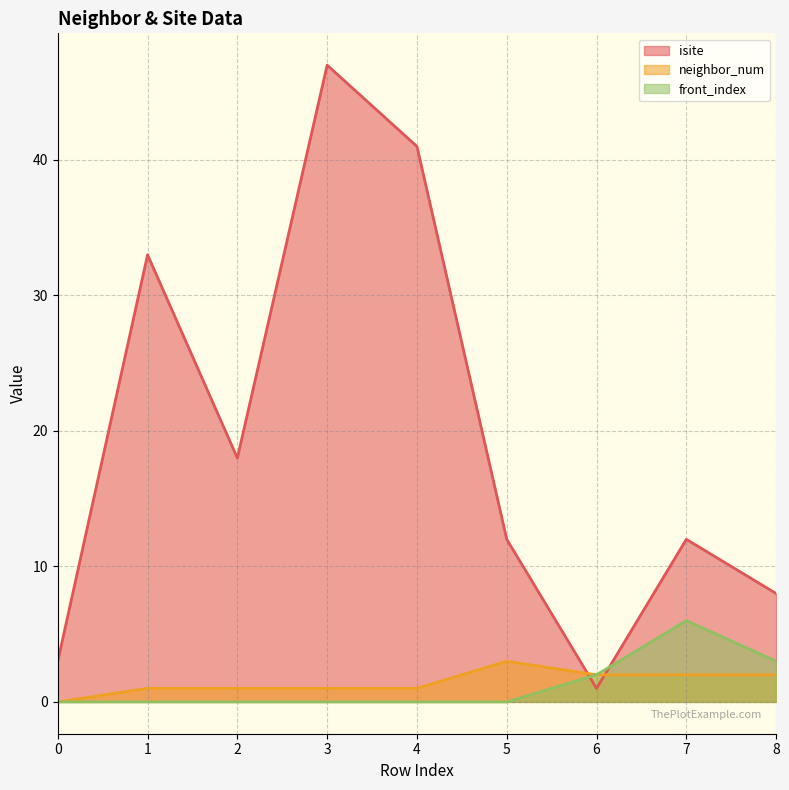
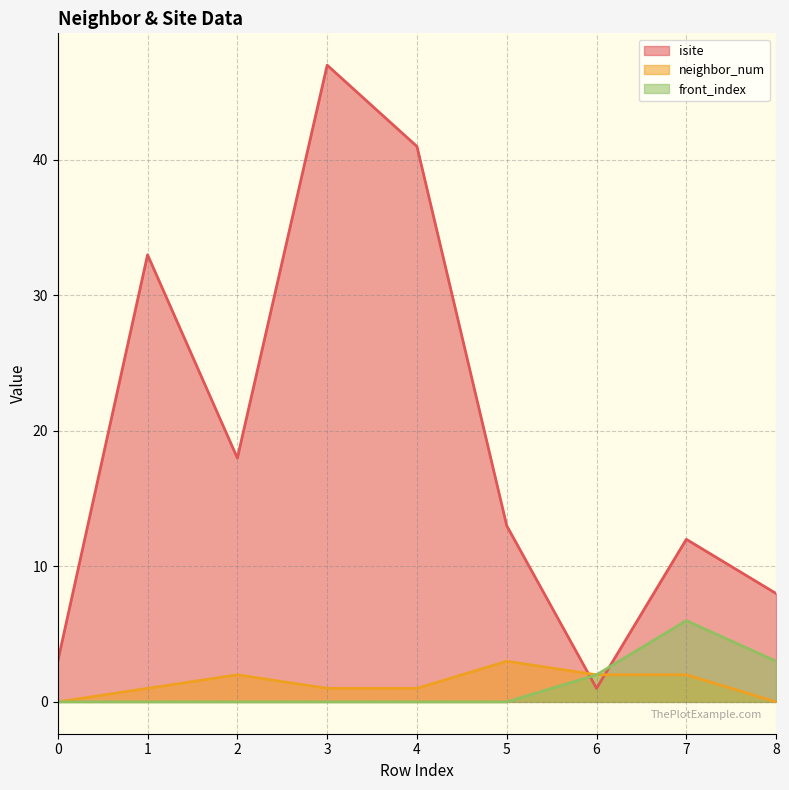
neighbor_num, 2: 1 -> 2
isite, 5: 12 -> 13
neighbor_num, 8: 2 -> 0
